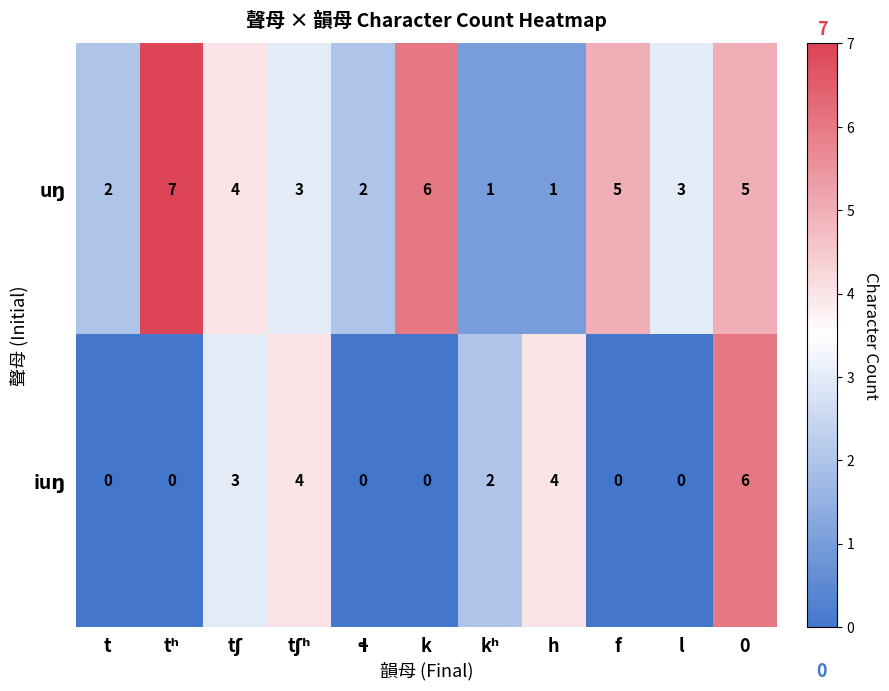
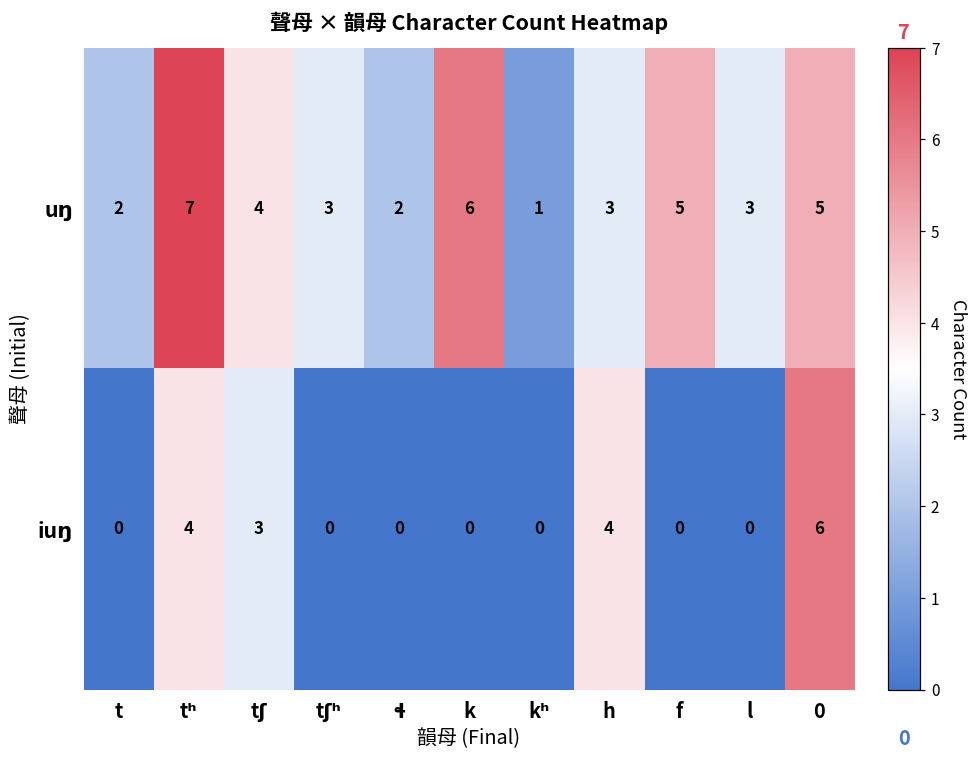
uŋ, h: 1 -> 3
iuŋ, tʰ: 0 -> 4
iuŋ, tʃʰ: 4 -> 0
iuŋ, kʰ: 2 -> 0
